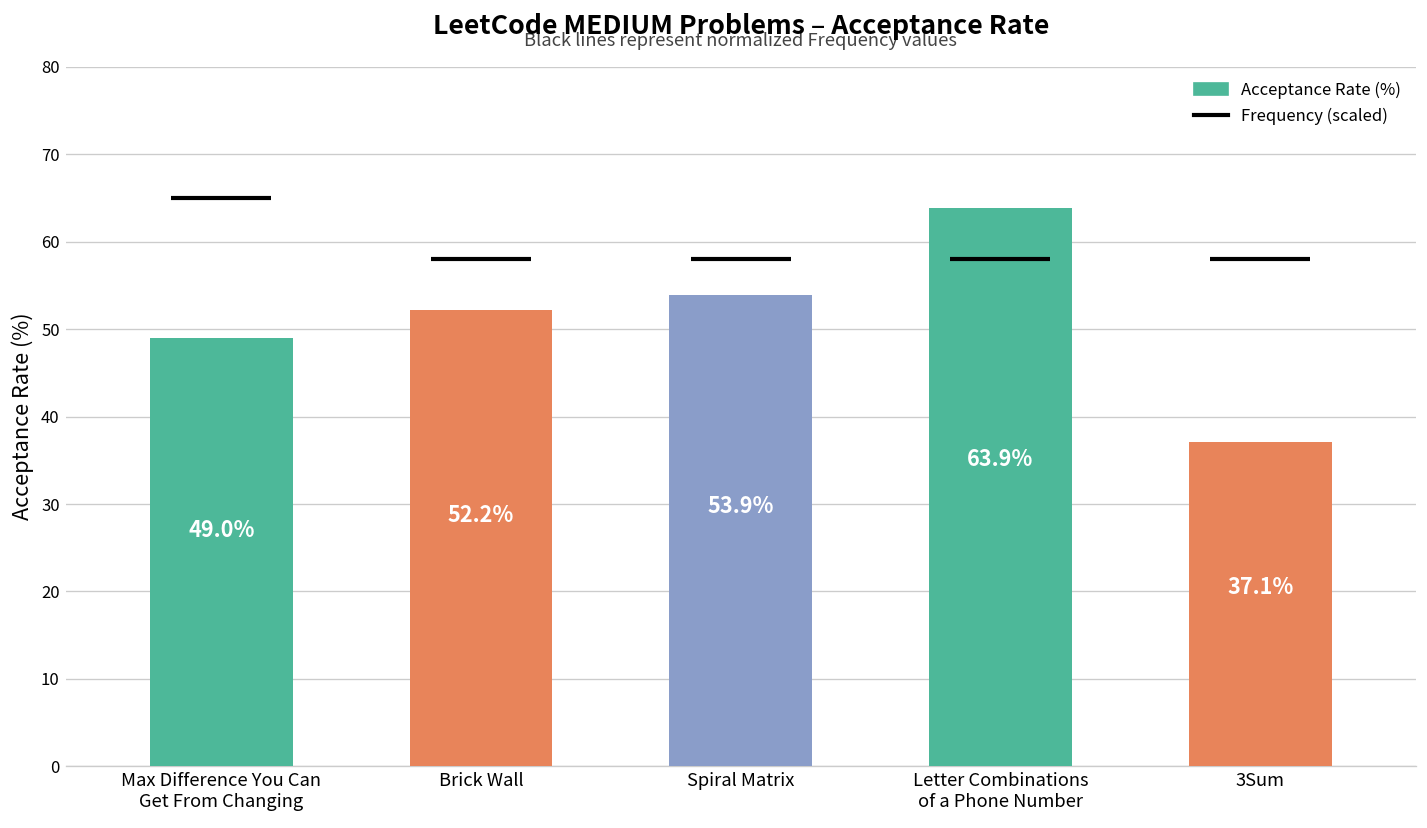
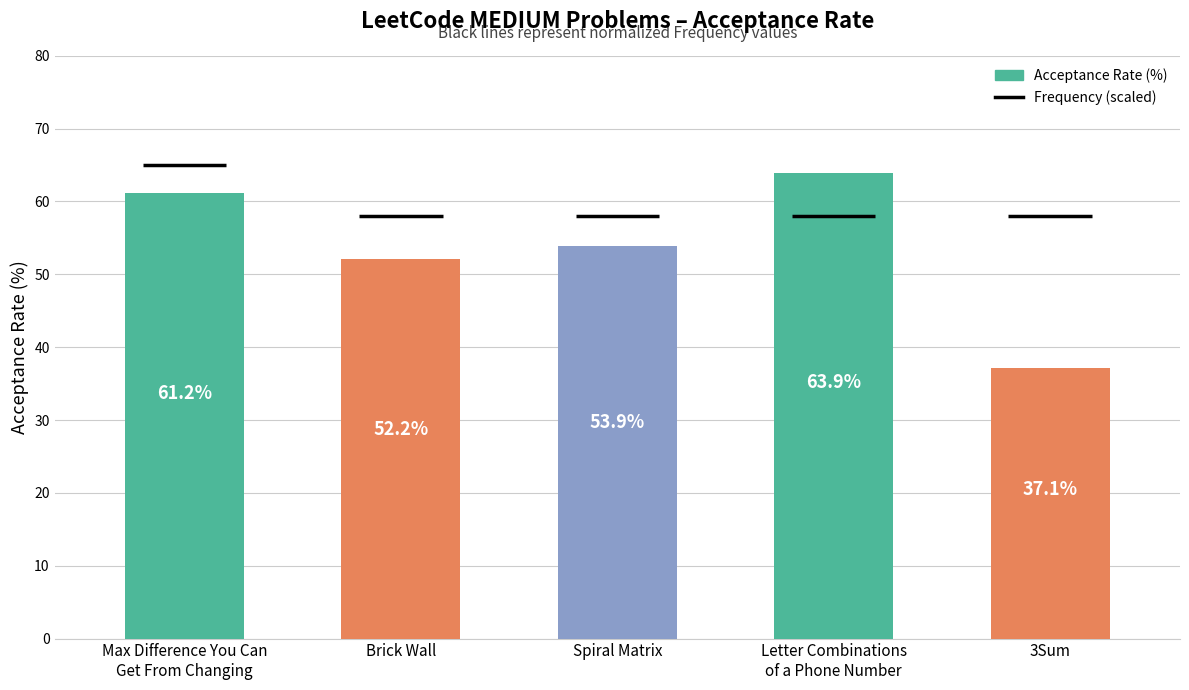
Max Difference You Can Get From Changing: 49.0% -> 61.2%
